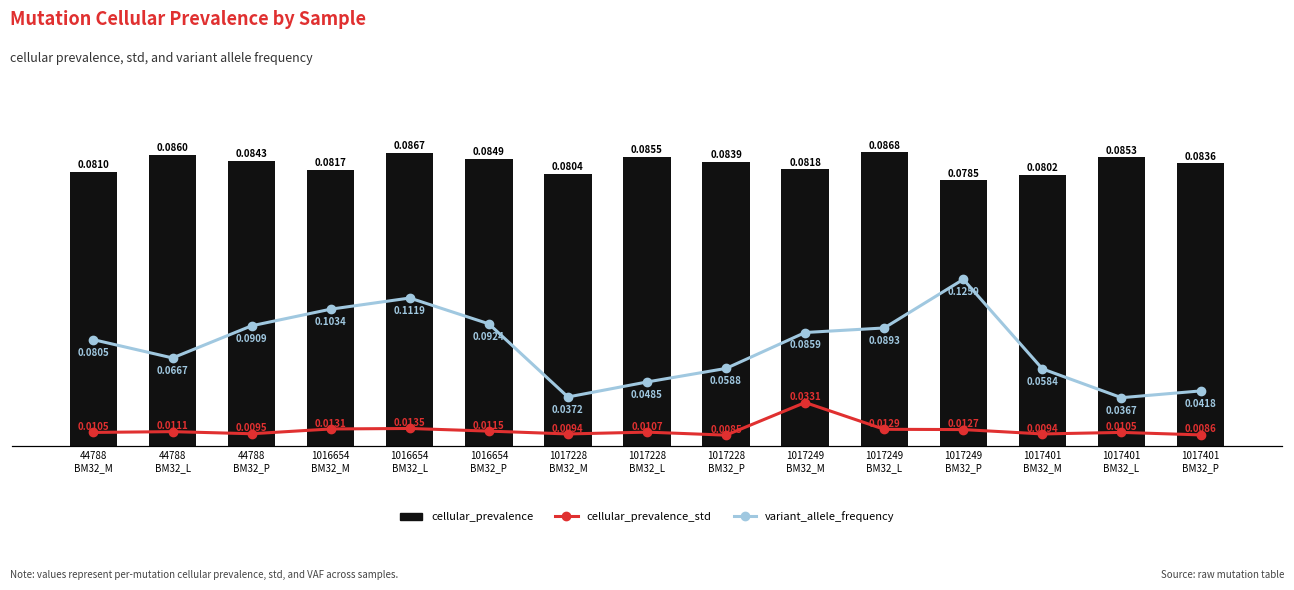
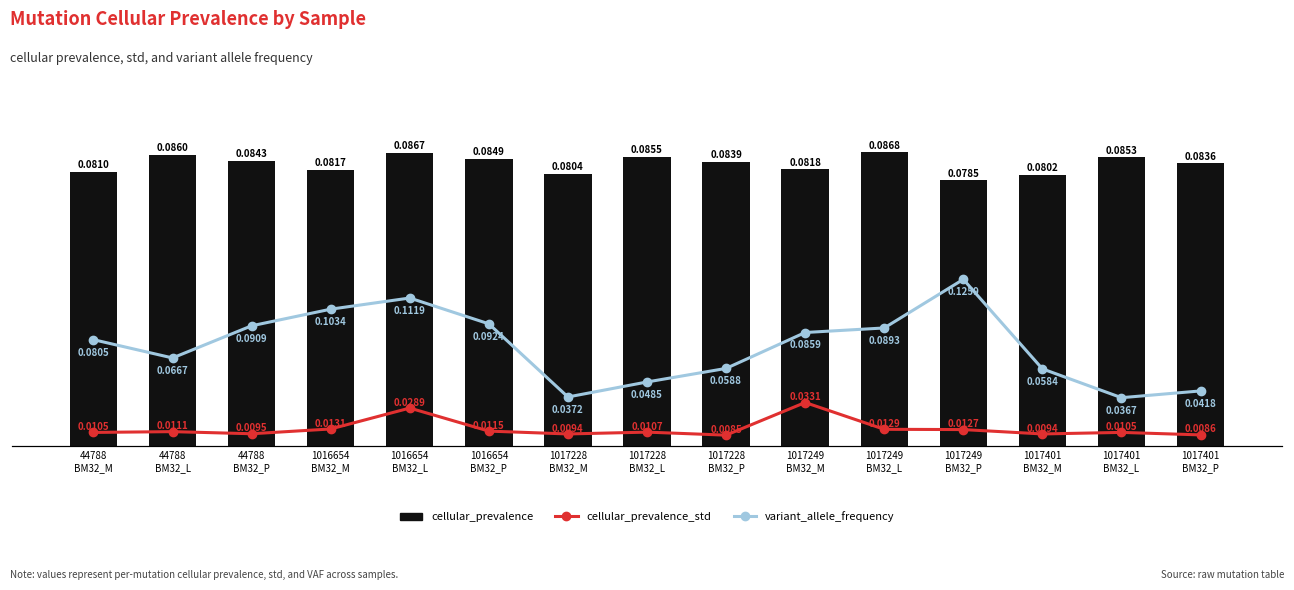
cellular_prevalence_std, 1016654 BM32_L: 0.0135 -> 0.0289
